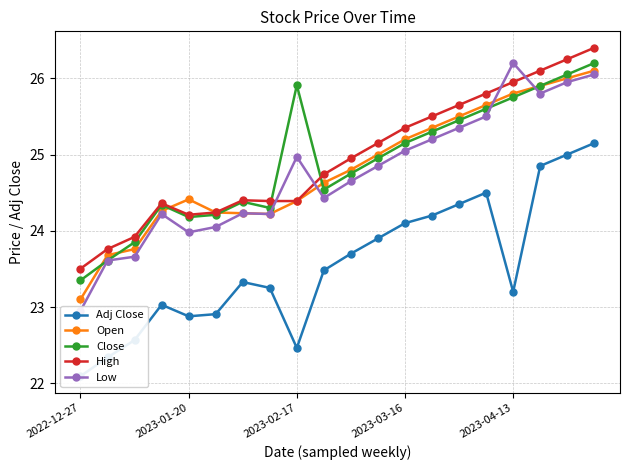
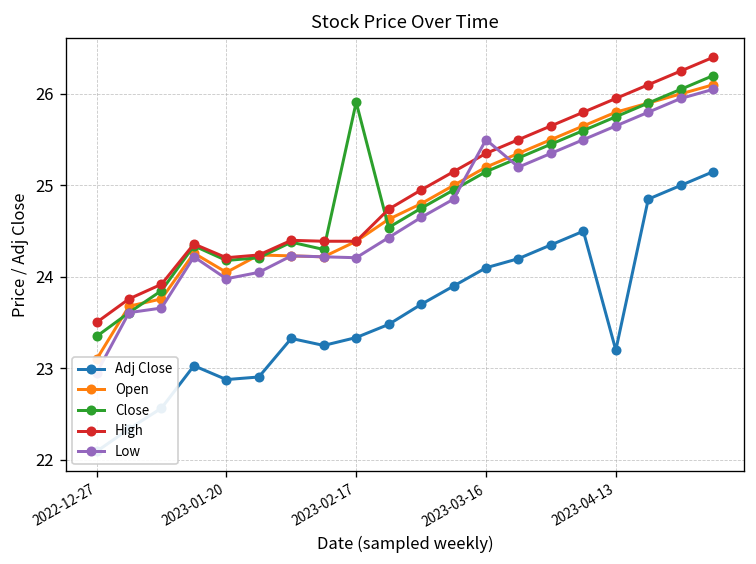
Open, 2023-01-20: 24.4 -> 24.0
Adj Close, 2023-02-17: 22.5 -> 23.3
Low, 2023-02-17: 25.0 -> 24.2
Low, 2023-03-16: 25.1 -> 25.5
Low, 2023-04-13: 26.2 -> 25.7
